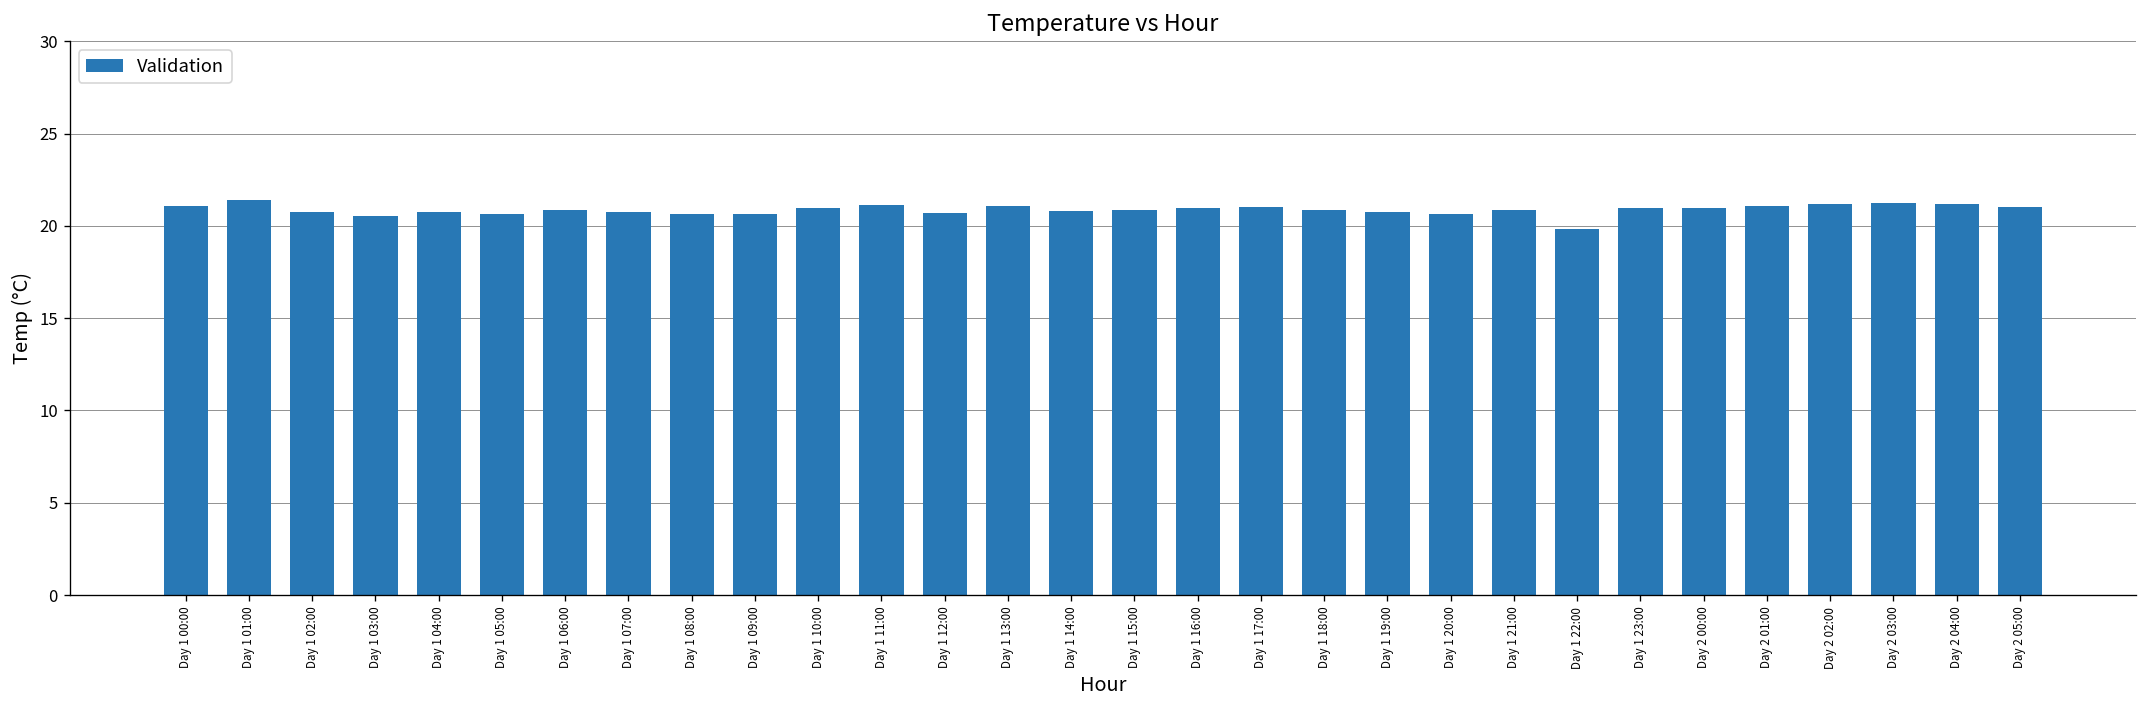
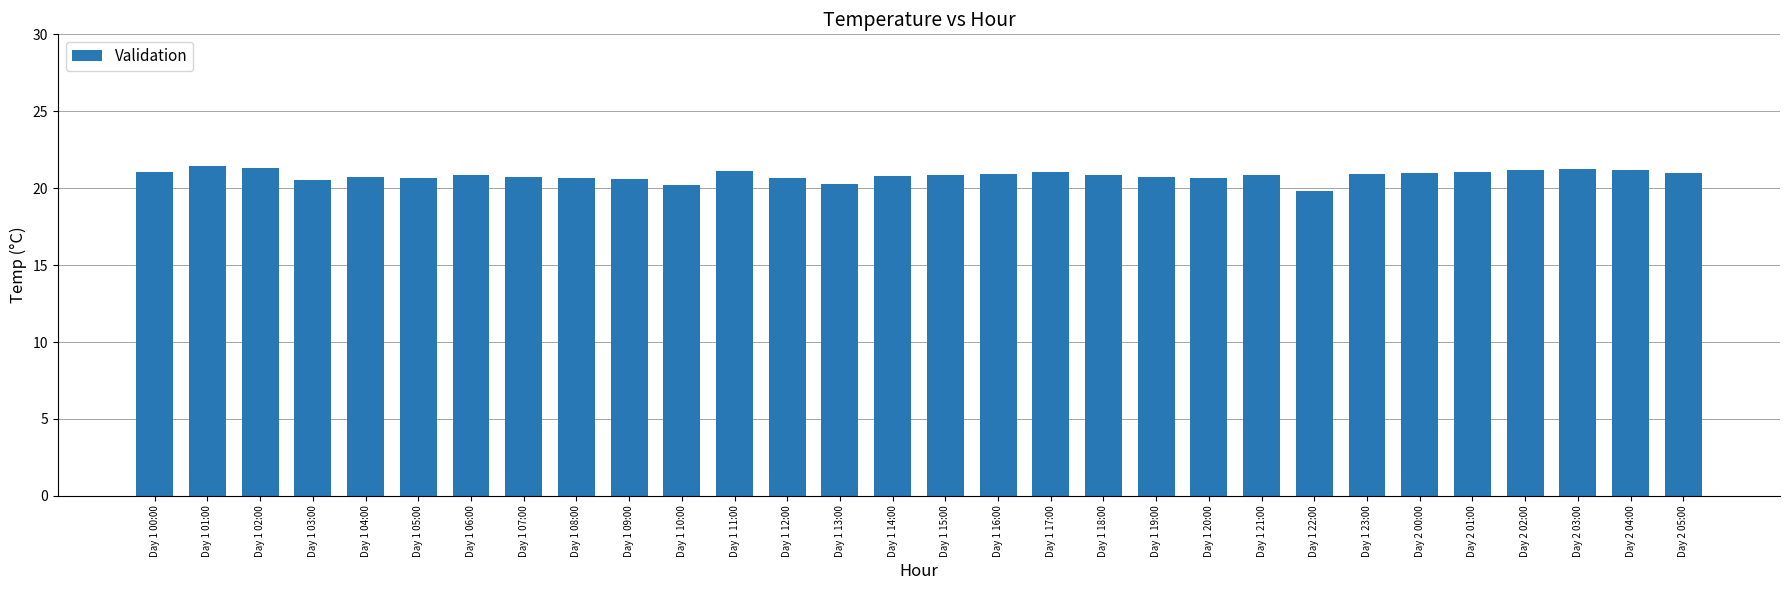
Day 1 02:00: 20.8 -> 21.3
Day 1 10:00: 21.0 -> 20.2
Day 1 13:00: 21.1 -> 20.3
